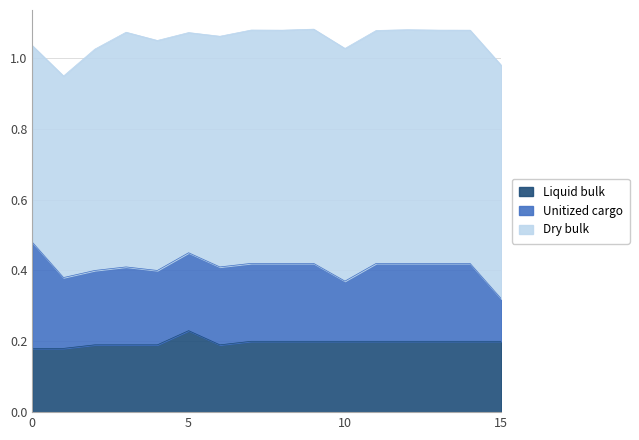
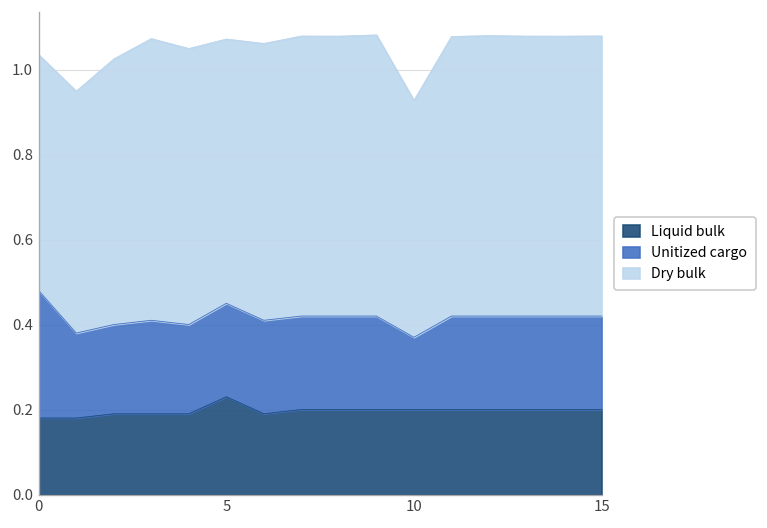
Dry bulk, 10: 0.66 -> 0.56
Unitized cargo, 15: 0.12 -> 0.22
